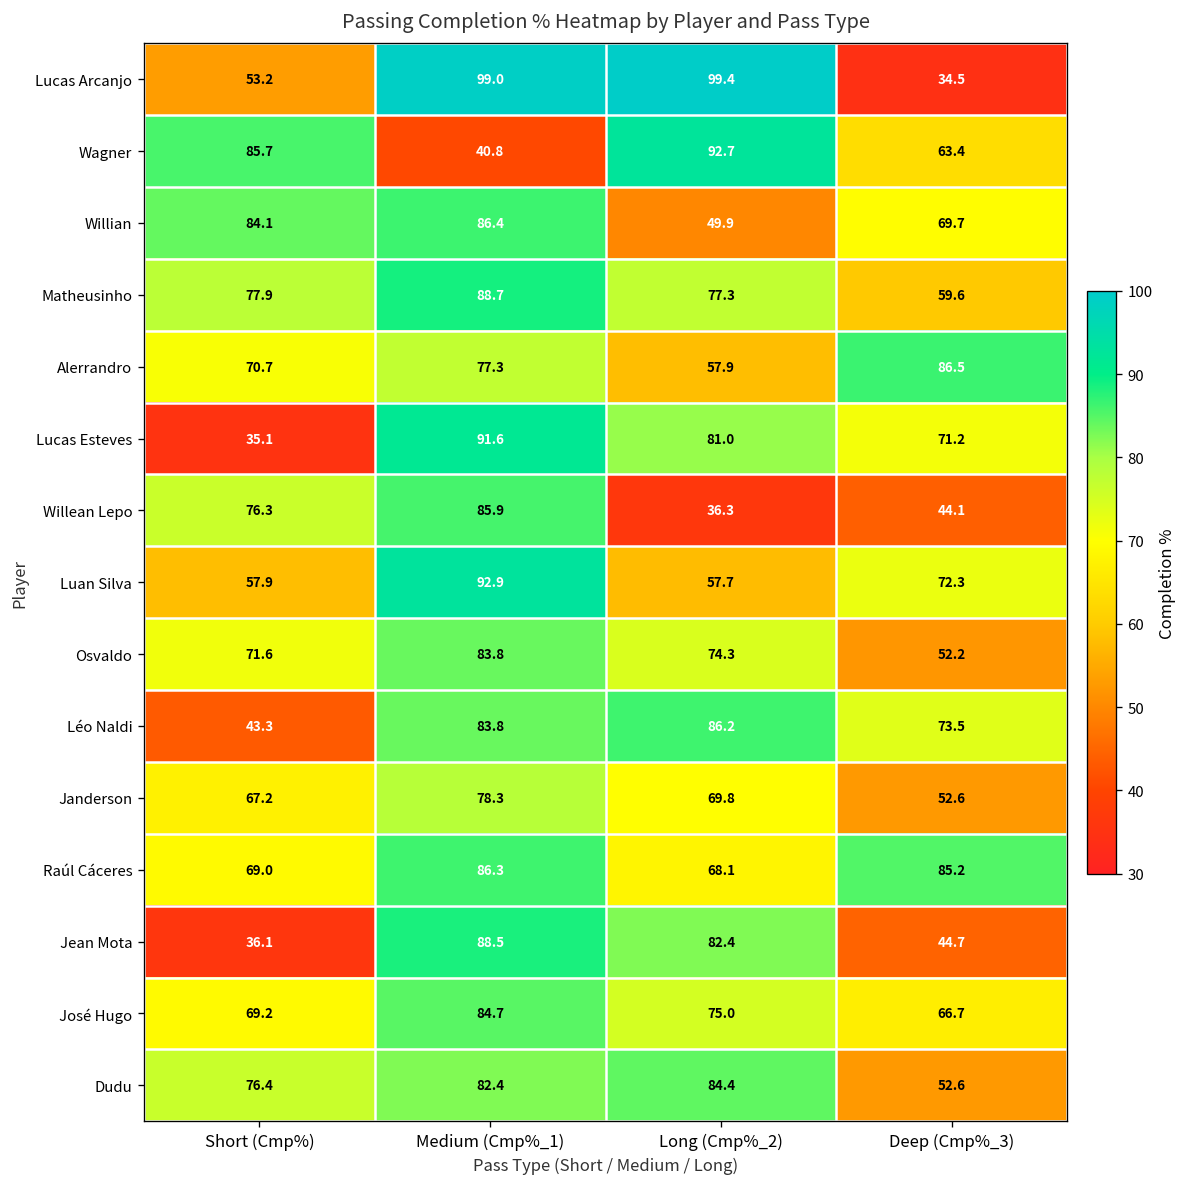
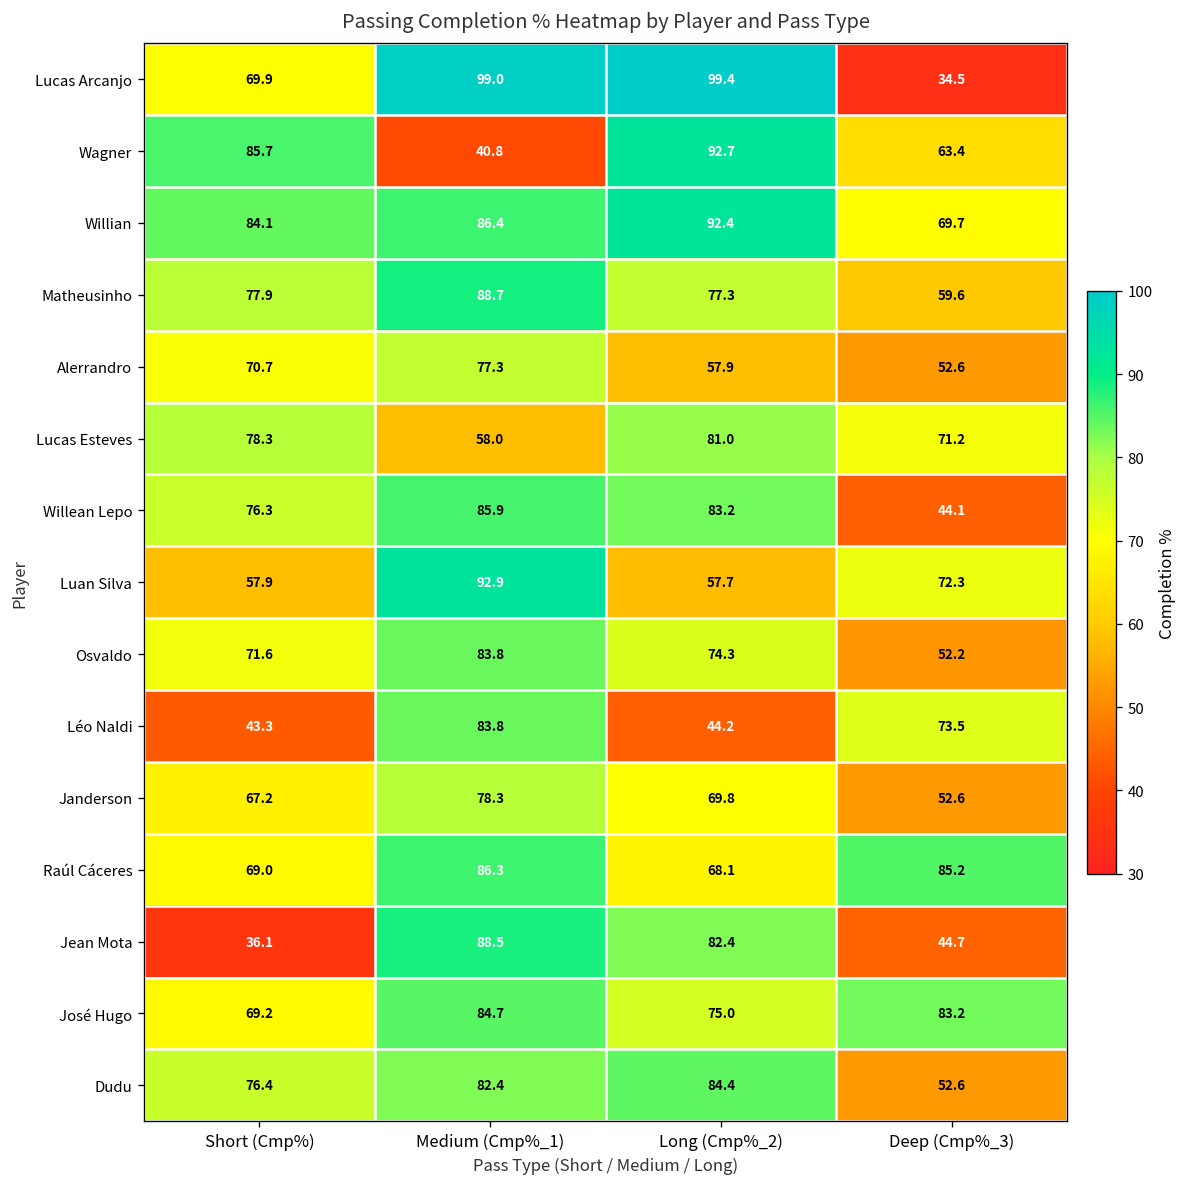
Lucas Arcanjo, Short (Cmp%): 53.2 -> 69.9
Willian, Long (Cmp%_2): 49.9 -> 92.4
Alerrandro, Deep (Cmp%_3): 86.5 -> 52.6
Lucas Esteves, Short (Cmp%): 35.1 -> 78.3
Lucas Esteves, Medium (Cmp%_1): 91.6 -> 58.0
Willean Lepo, Long (Cmp%_2): 36.3 -> 83.2
Léo Naldi, Long (Cmp%_2): 86.2 -> 44.2
José Hugo, Deep (Cmp%_3): 66.7 -> 83.2
